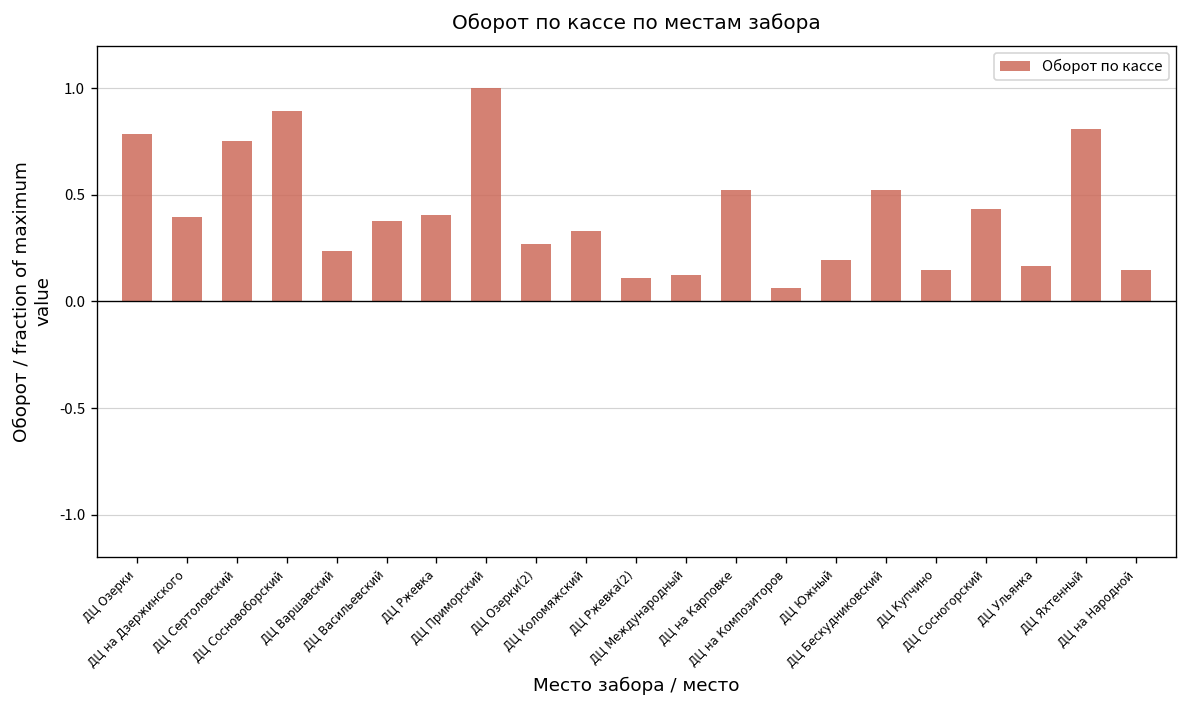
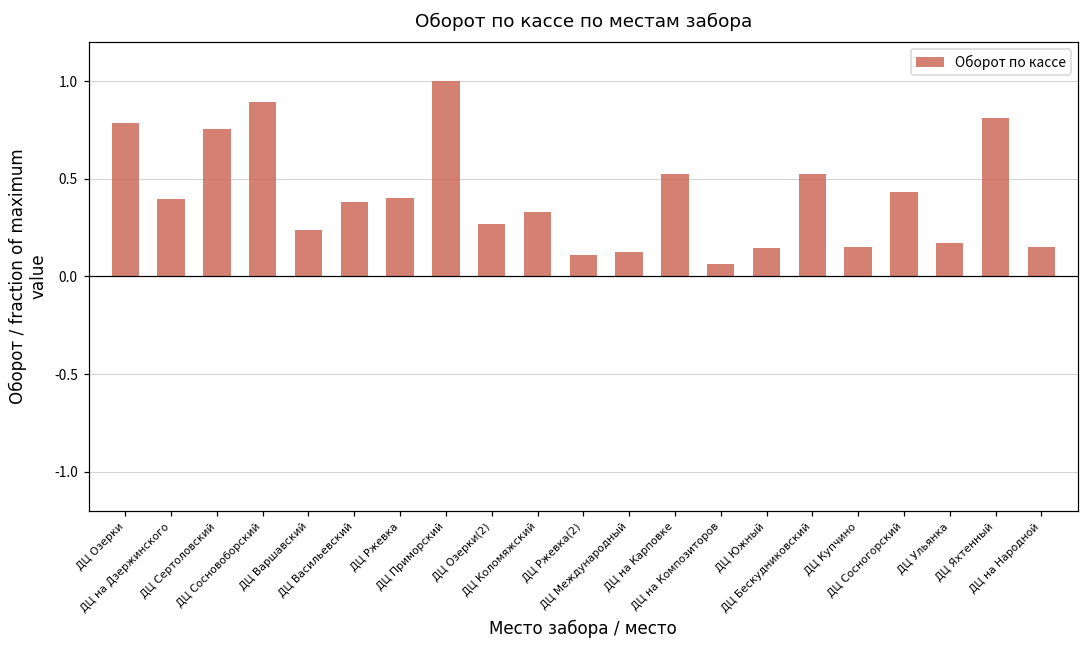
ДЦ Южный: 0.20 -> 0.15
